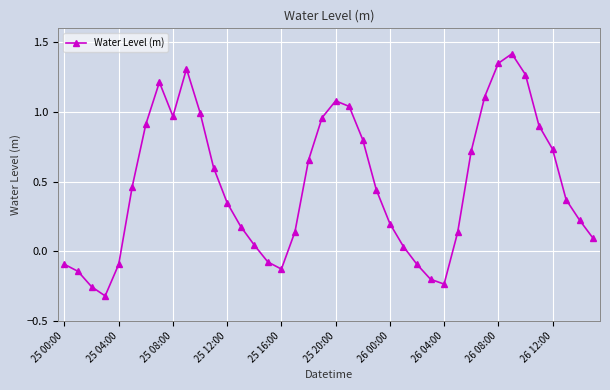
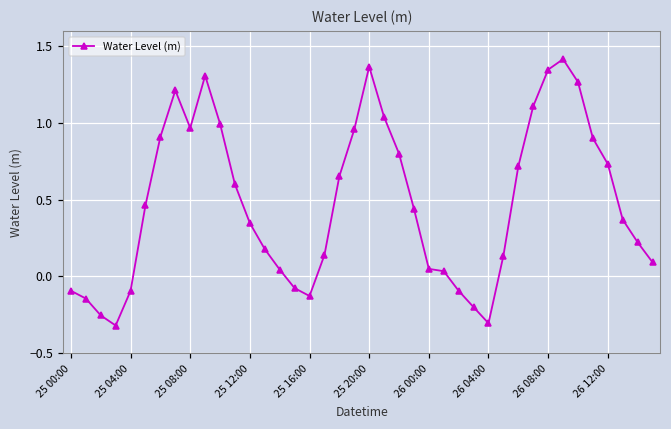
25 20:00: 1.08 -> 1.37
26 00:00: 0.20 -> 0.05
26 04:00: -0.24 -> -0.31
